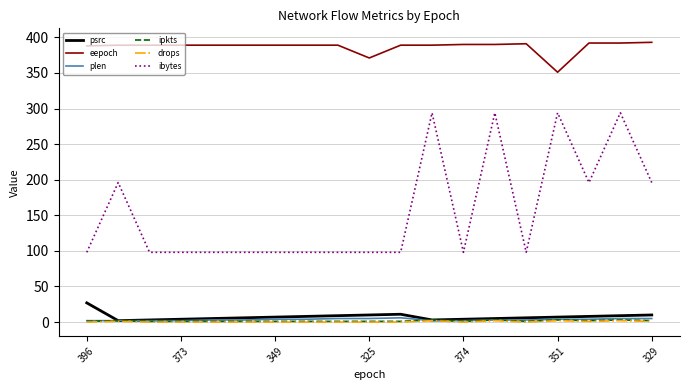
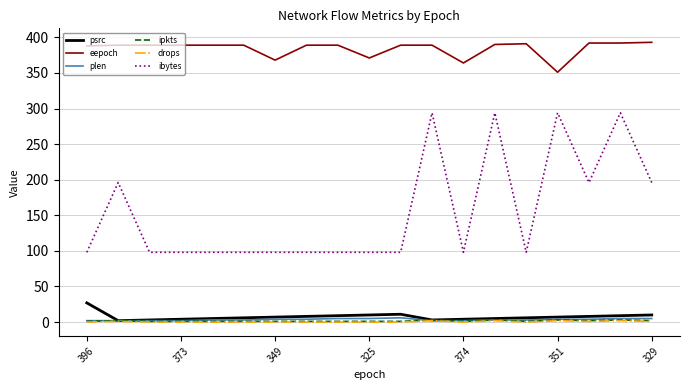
eepoch, 349: 390 -> 370
eepoch, 374: 390 -> 360
